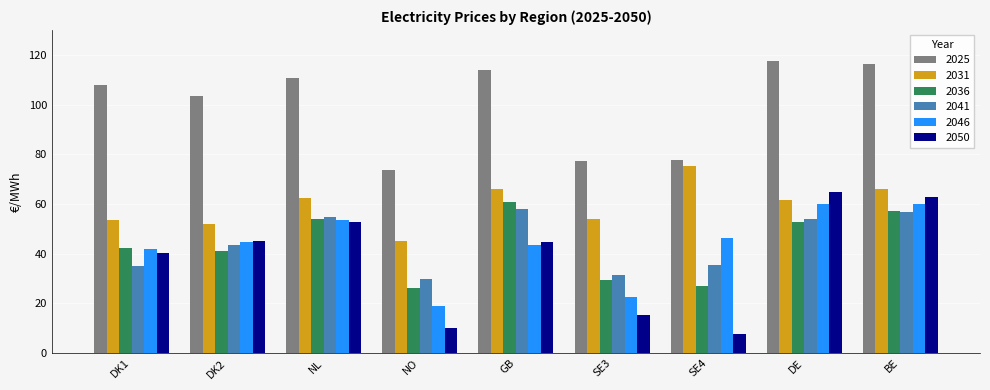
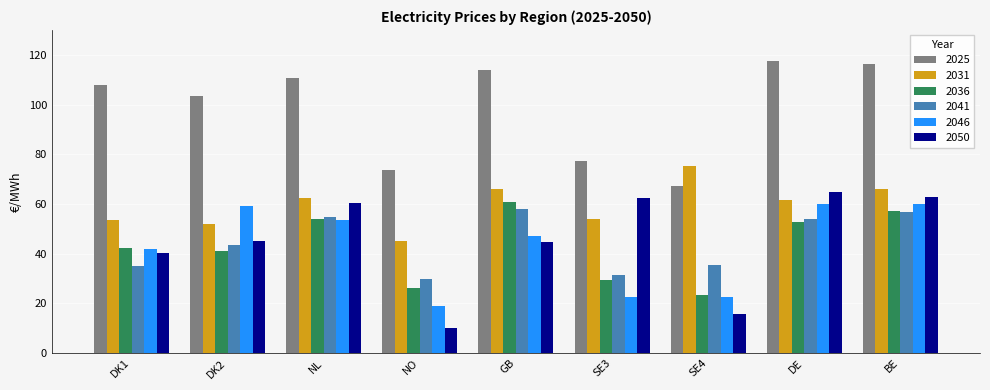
2046, DK2: 45 -> 59
2050, NL: 53 -> 61
2046, GB: 43 -> 47
2050, SE3: 16 -> 62
2025, SE4: 78 -> 67
2036, SE4: 27 -> 23
2046, SE4: 46 -> 23
2050, SE4: 8 -> 16
